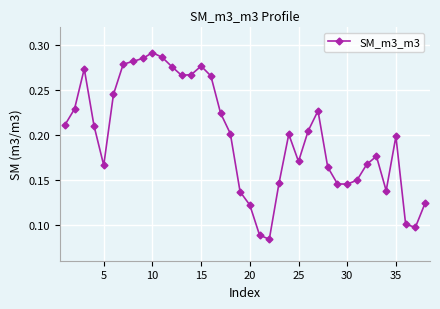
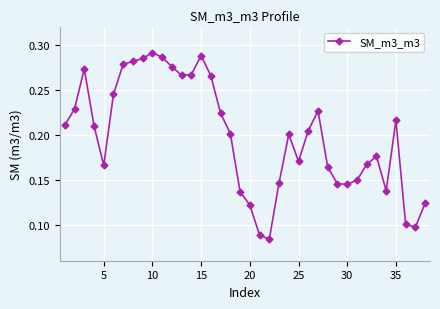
15: 0.28 -> 0.29
35: 0.20 -> 0.22
